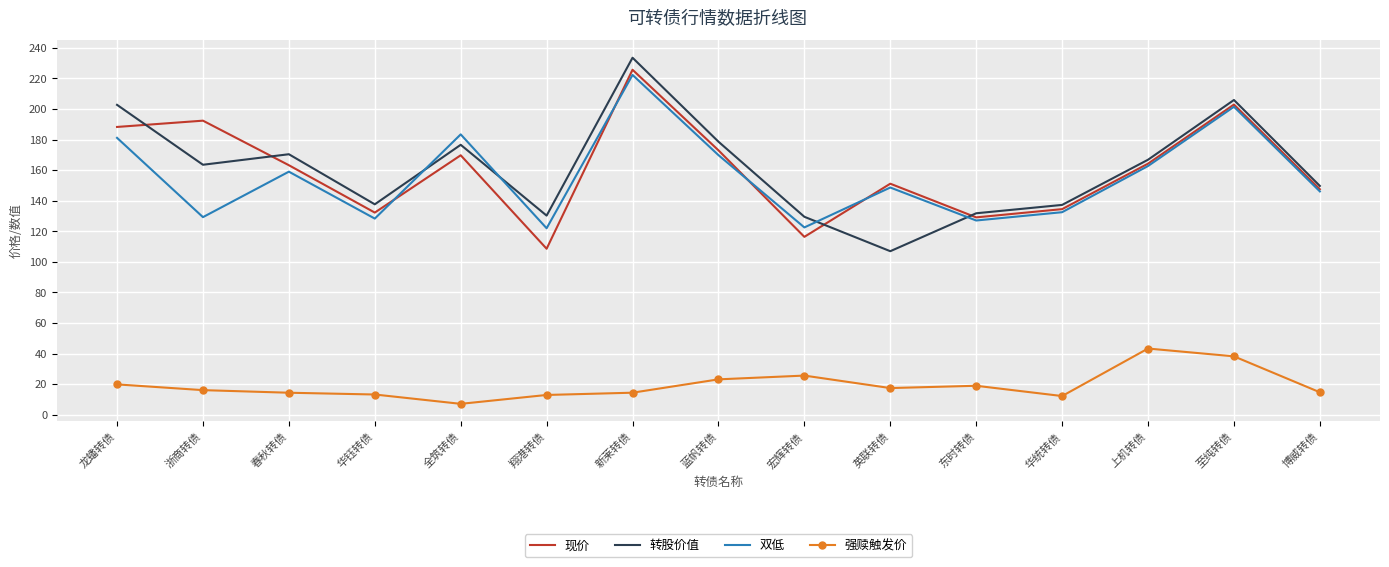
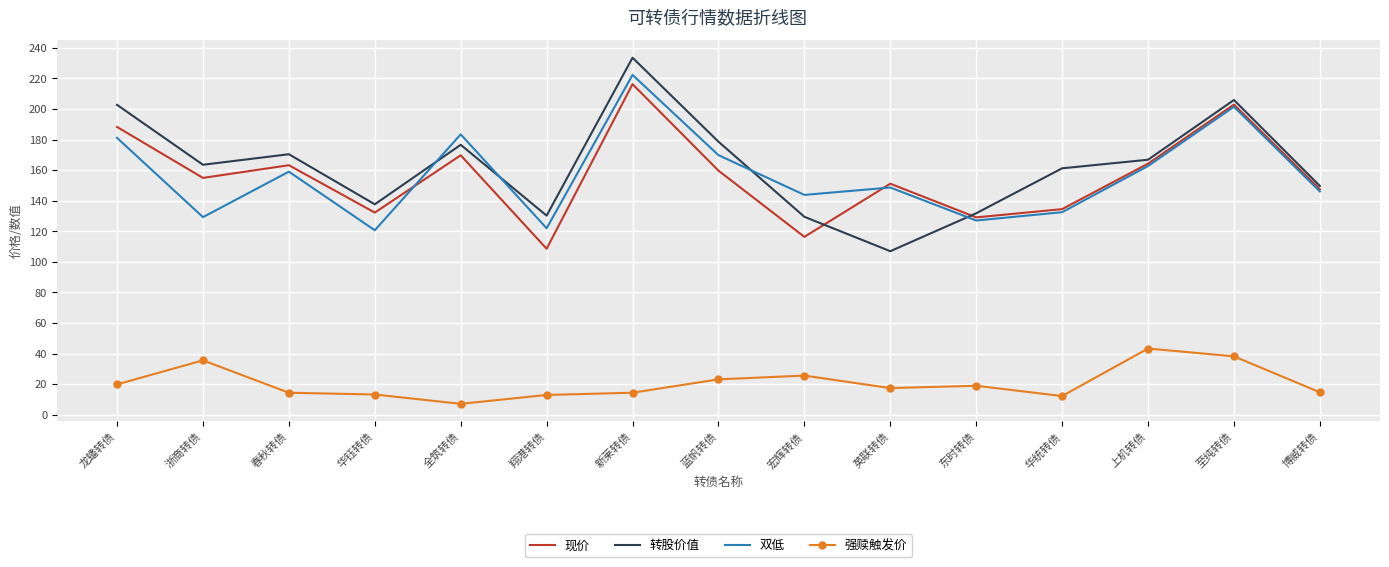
现价, 浙商转债: 192 -> 155
强赎触发价, 浙商转债: 16 -> 36
双低, 华钰转债: 128 -> 121
现价, 新莱转债: 226 -> 216
现价, 蓝帆转债: 173 -> 160
双低, 宏辉转债: 123 -> 144
转股价值, 华统转债: 137 -> 161
